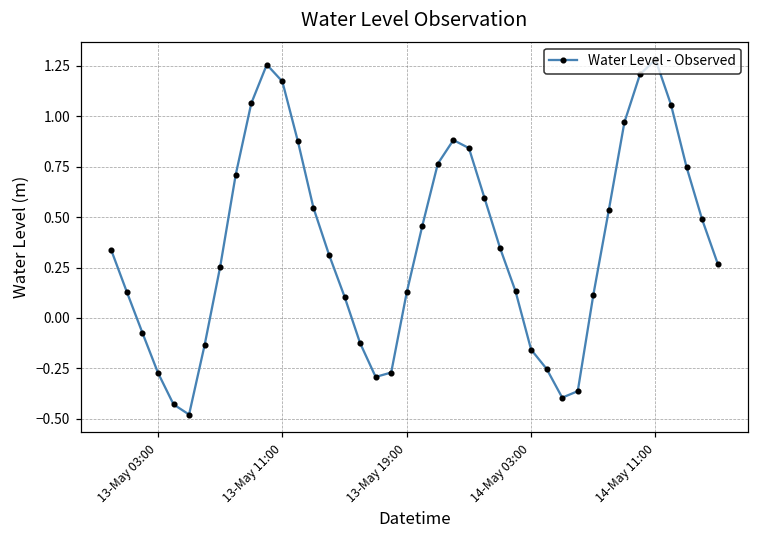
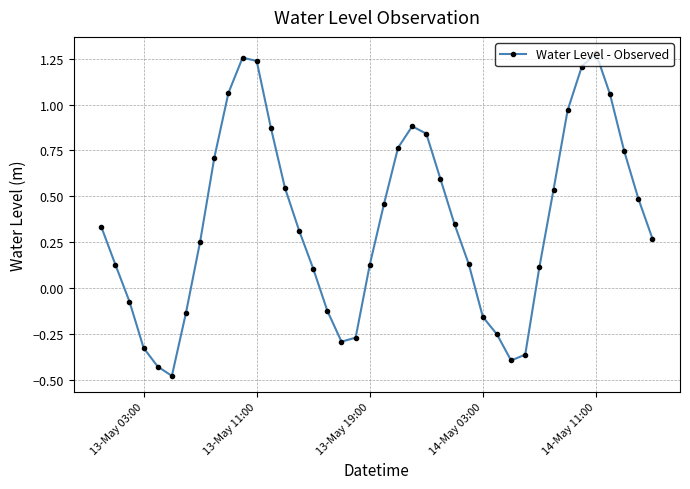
13-May 03:00: -0.27 -> -0.33
13-May 11:00: 1.17 -> 1.24
